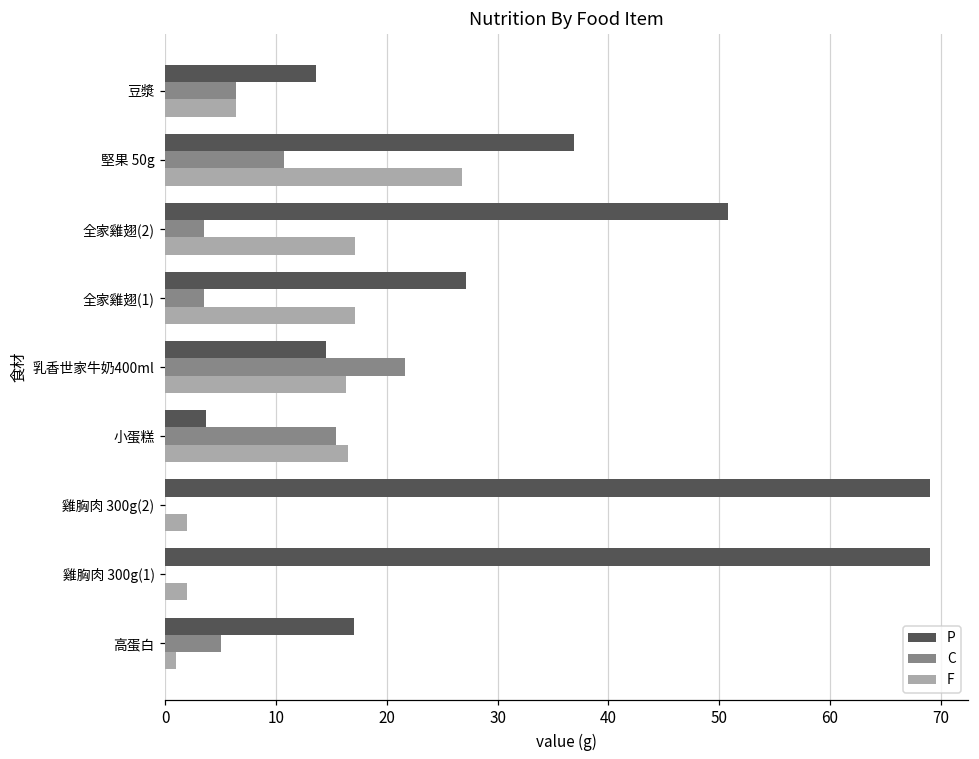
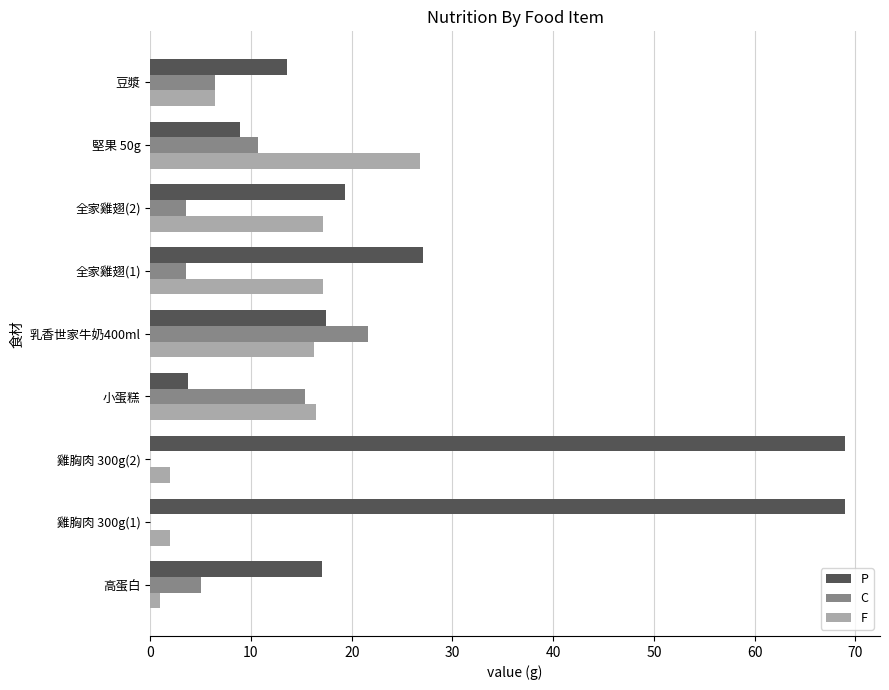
P, 堅果 50g: 36.9 -> 9.0
P, 全家雞翅(2): 50.8 -> 19.3
P, 乳香世家牛奶400ml: 14.5 -> 17.4
